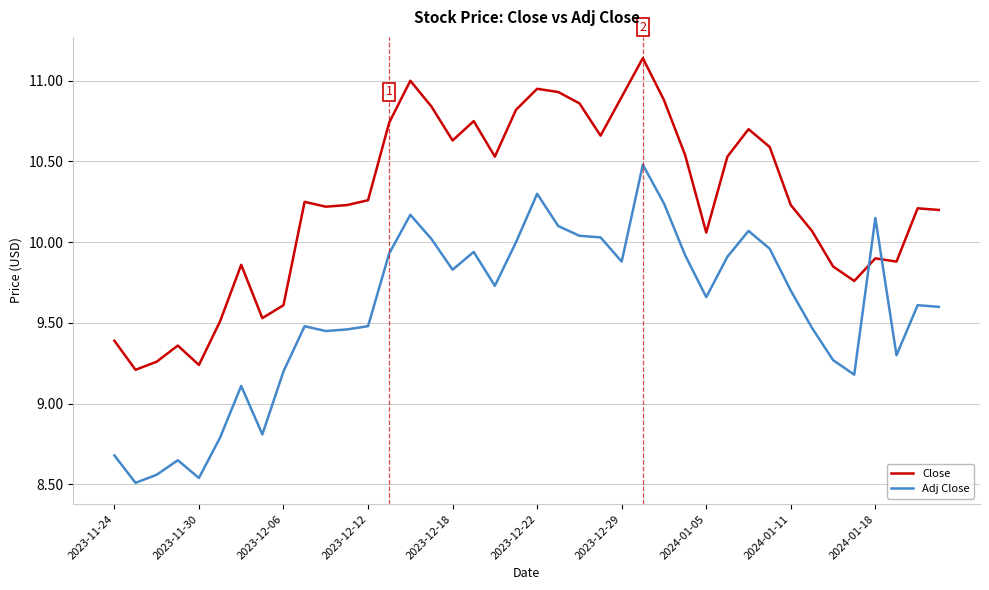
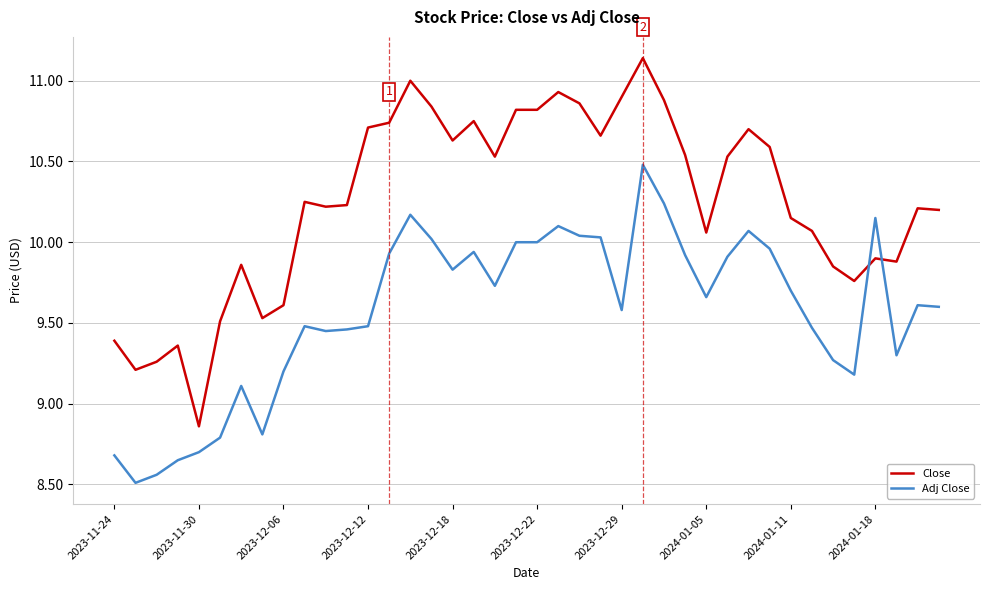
Close, 2023-11-30: 9.24 -> 8.86
Adj Close, 2023-11-30: 8.54 -> 8.70
Close, 2023-12-12: 10.26 -> 10.71
Close, 2023-12-22: 10.95 -> 10.82
Adj Close, 2023-12-22: 10.3 -> 10.0
Adj Close, 2023-12-29: 9.88 -> 9.58
Close, 2024-01-11: 10.23 -> 10.15
